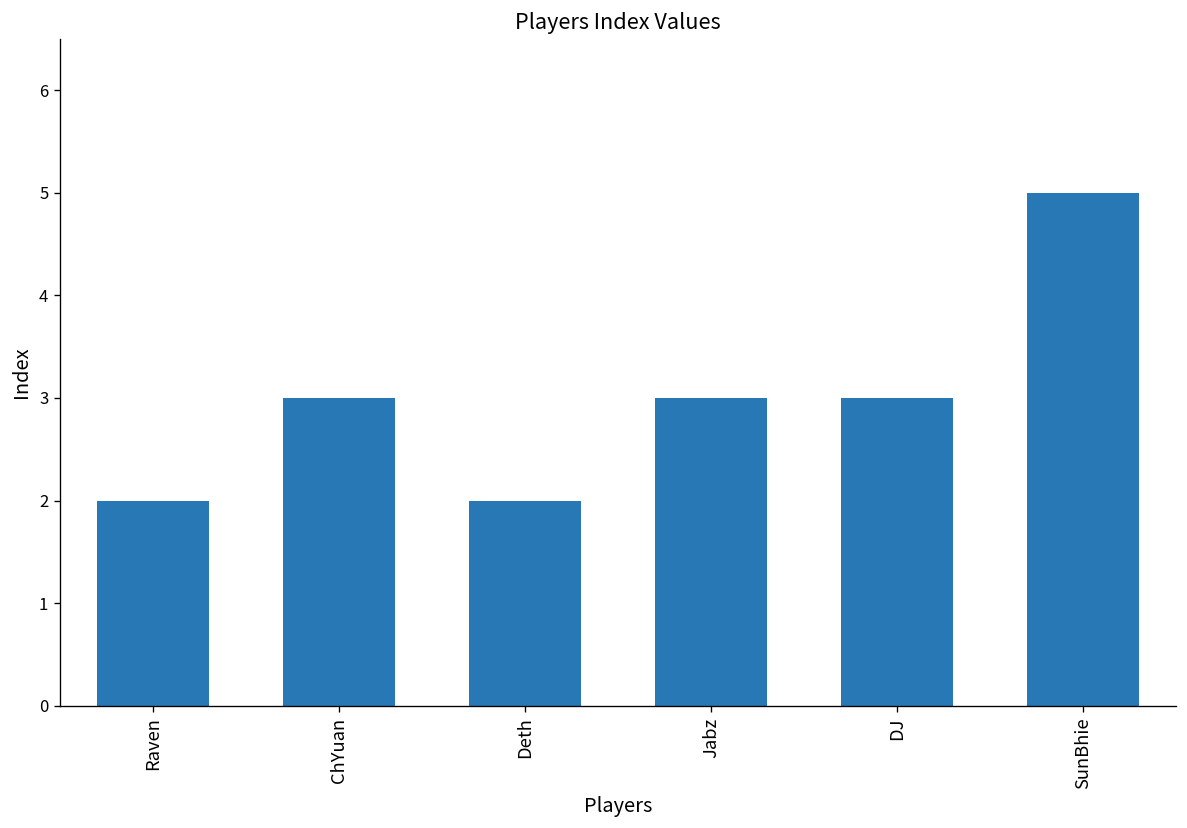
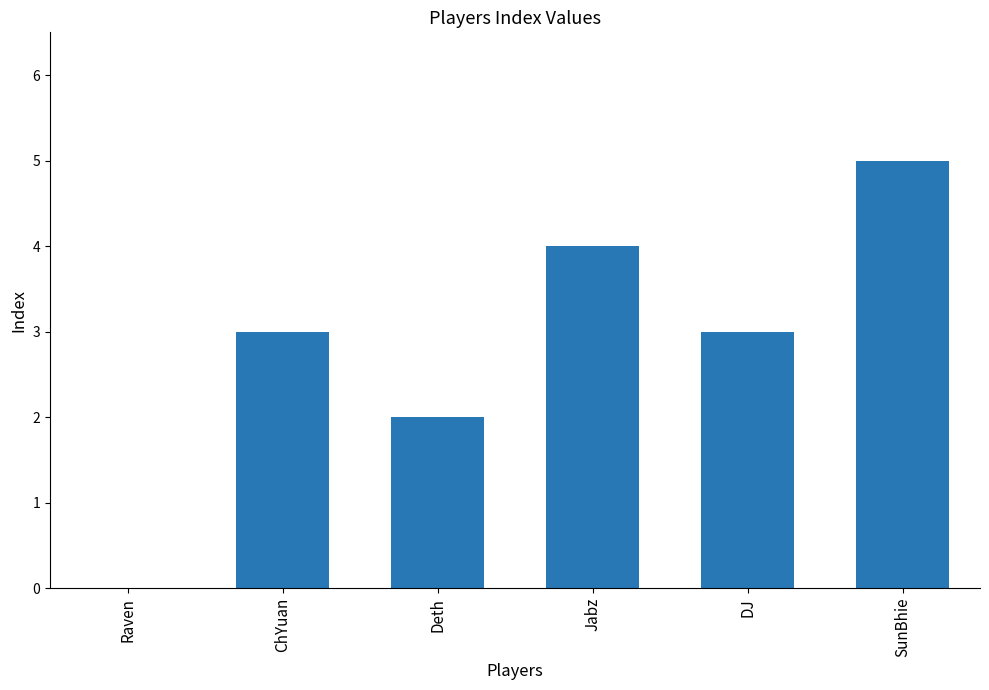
Raven: 2 -> 0
Jabz: 3 -> 4
